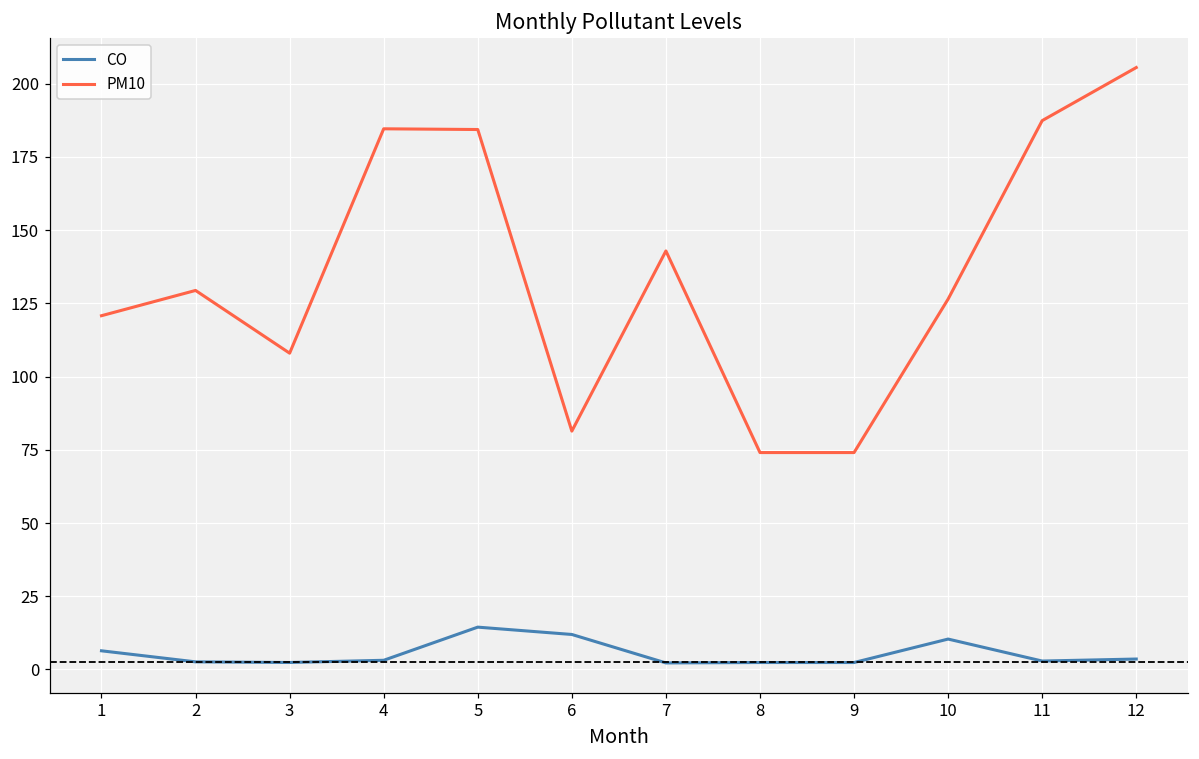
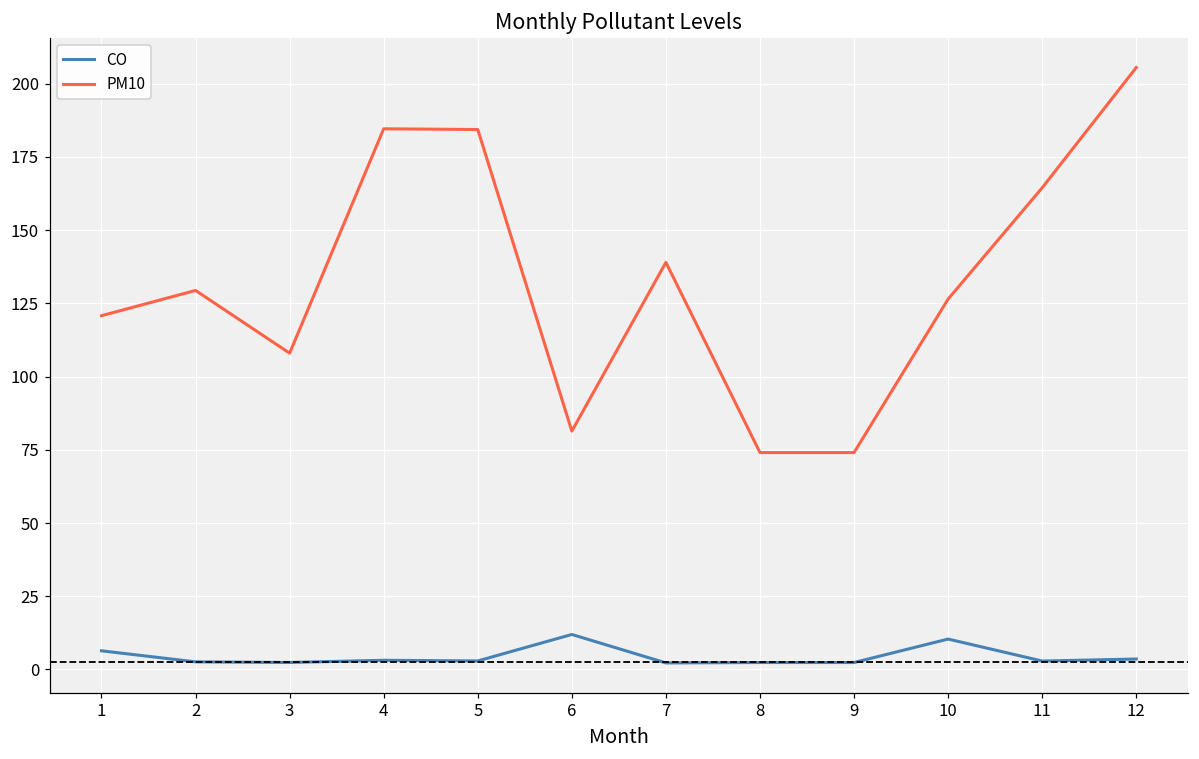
CO, 5: 14 -> 3
PM10, 7: 143 -> 139
PM10, 11: 187 -> 164
